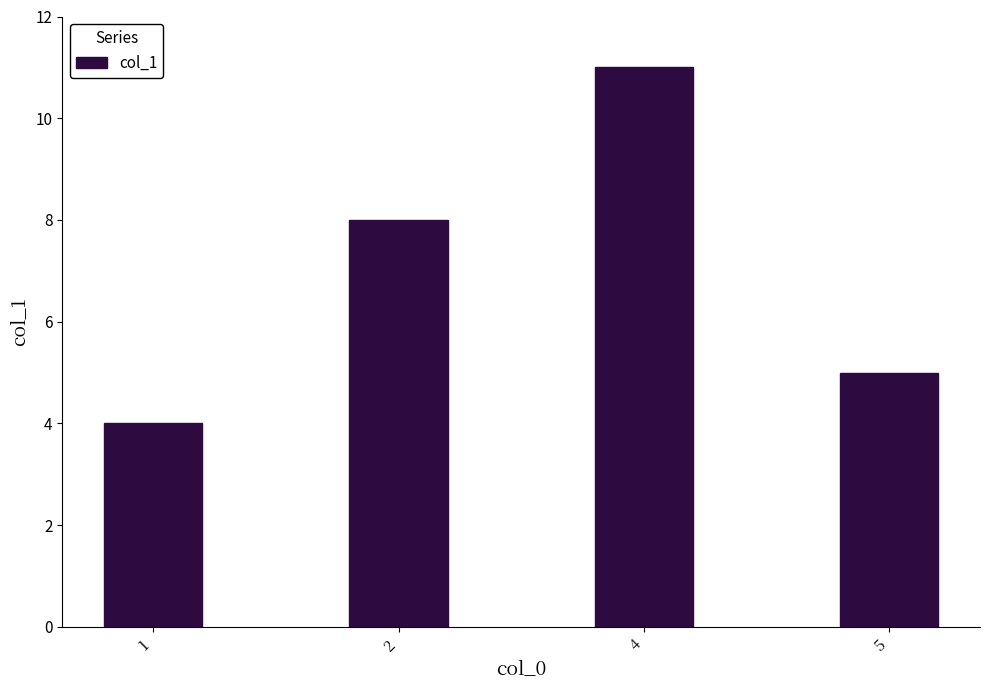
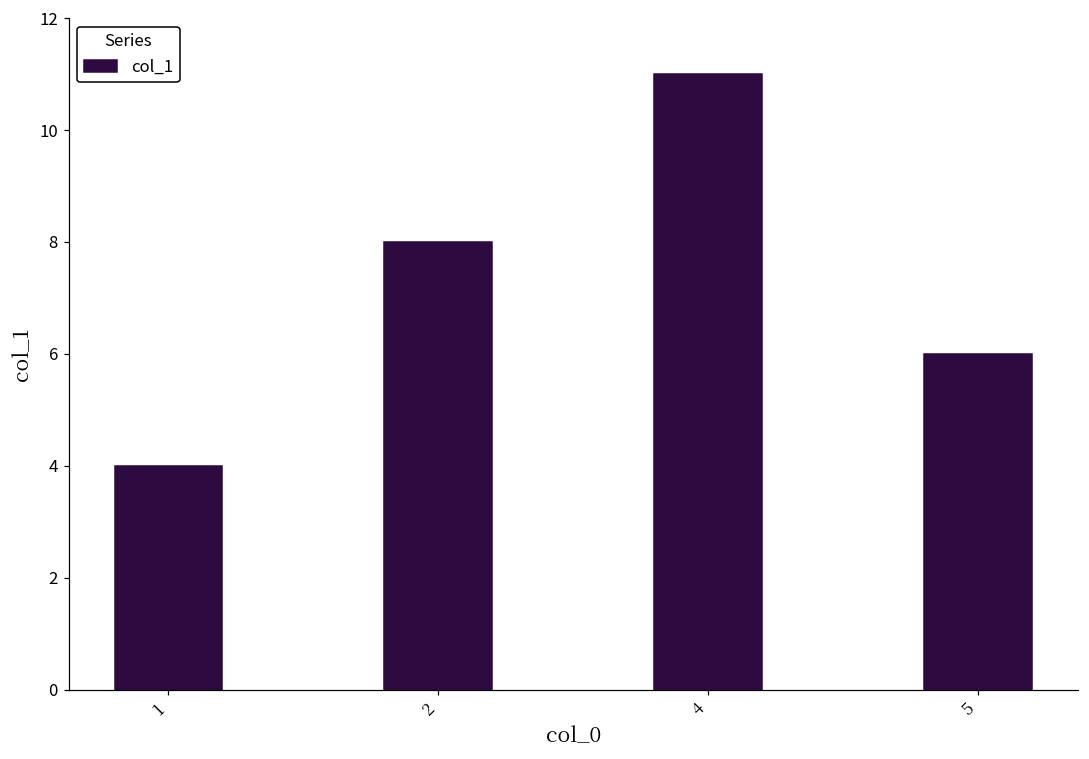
5: 5 -> 6
